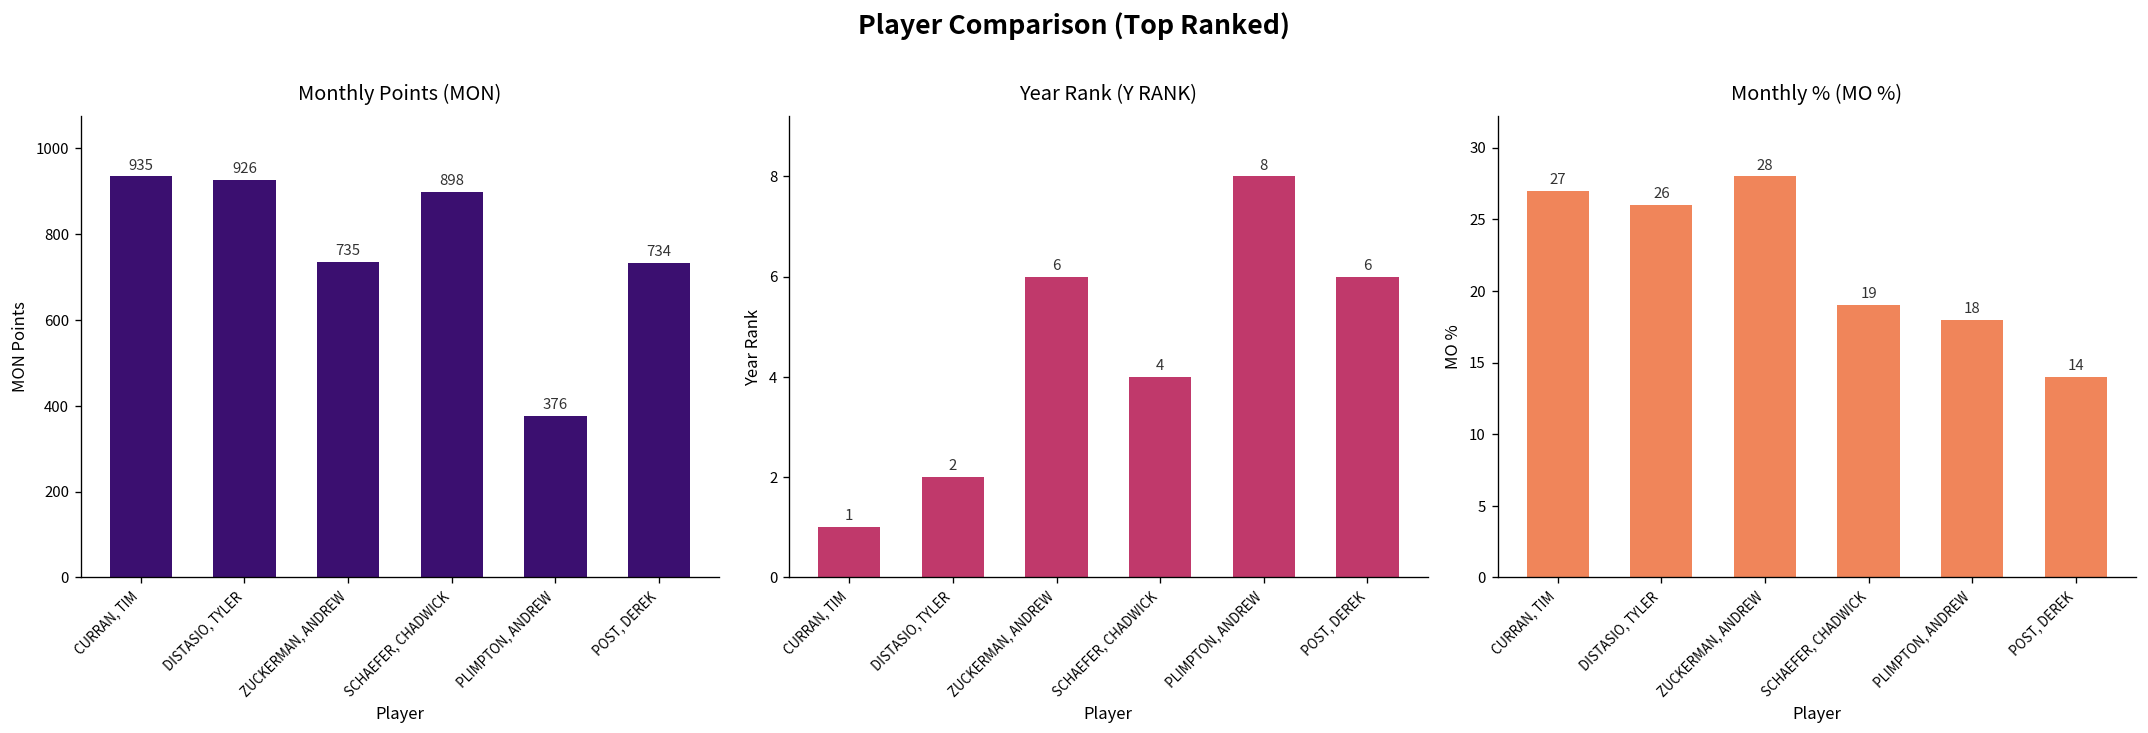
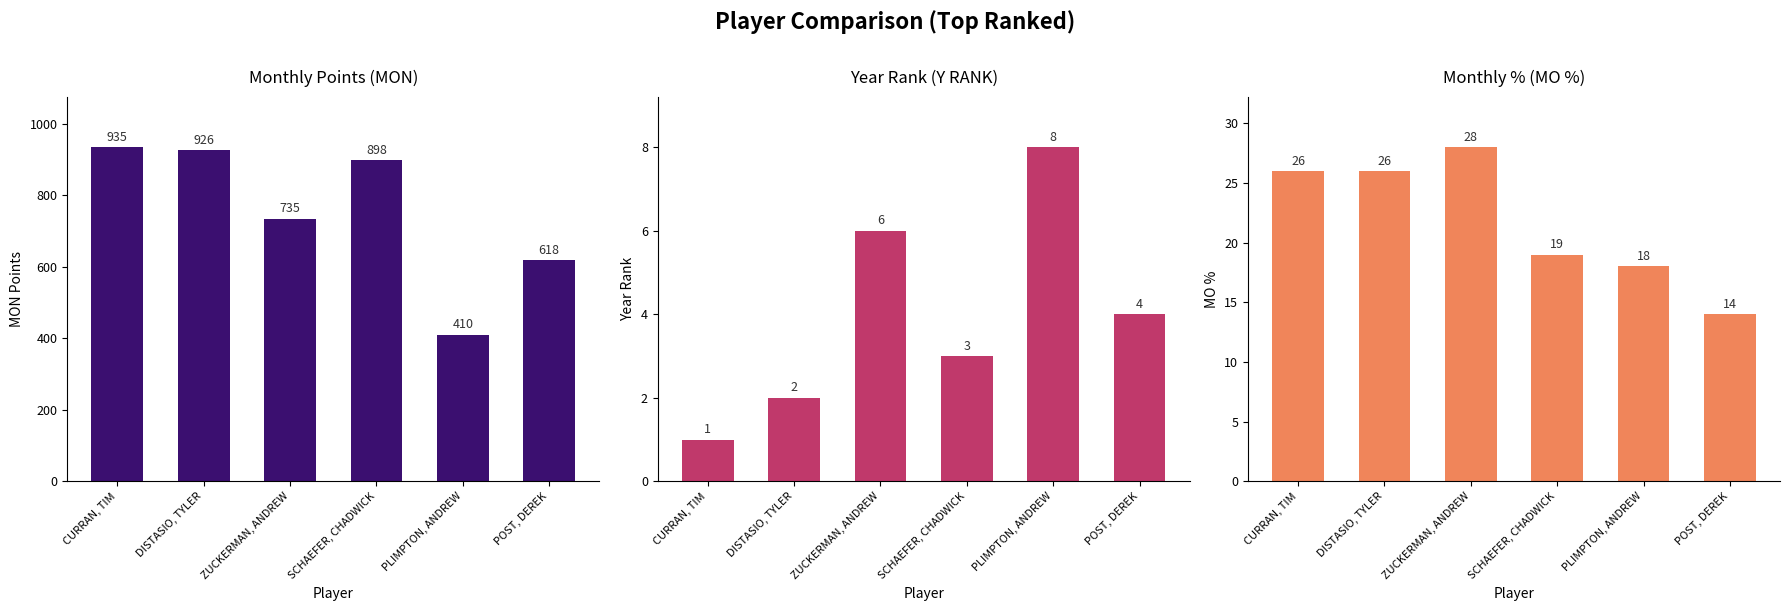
Monthly Points (MON), PLIMPTON, ANDREW: 376 -> 410
Monthly Points (MON), POST, DEREK: 734 -> 618
Year Rank (Y RANK), SCHAEFER, CHADWICK: 4 -> 3
Year Rank (Y RANK), POST, DEREK: 6 -> 4
Monthly % (MO %), CURRAN, TIM: 27 -> 26
